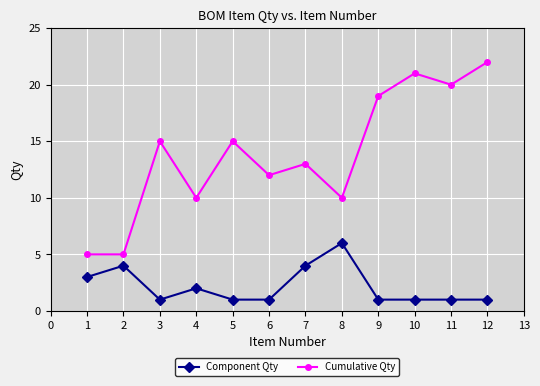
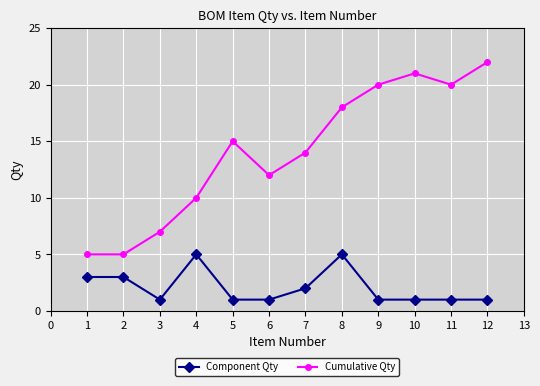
Component Qty, 2: 4 -> 3
Cumulative Qty, 3: 15 -> 7
Component Qty, 4: 2 -> 5
Component Qty, 7: 4 -> 2
Cumulative Qty, 7: 13 -> 14
Component Qty, 8: 6 -> 5
Cumulative Qty, 8: 10 -> 18
Cumulative Qty, 9: 19 -> 20
